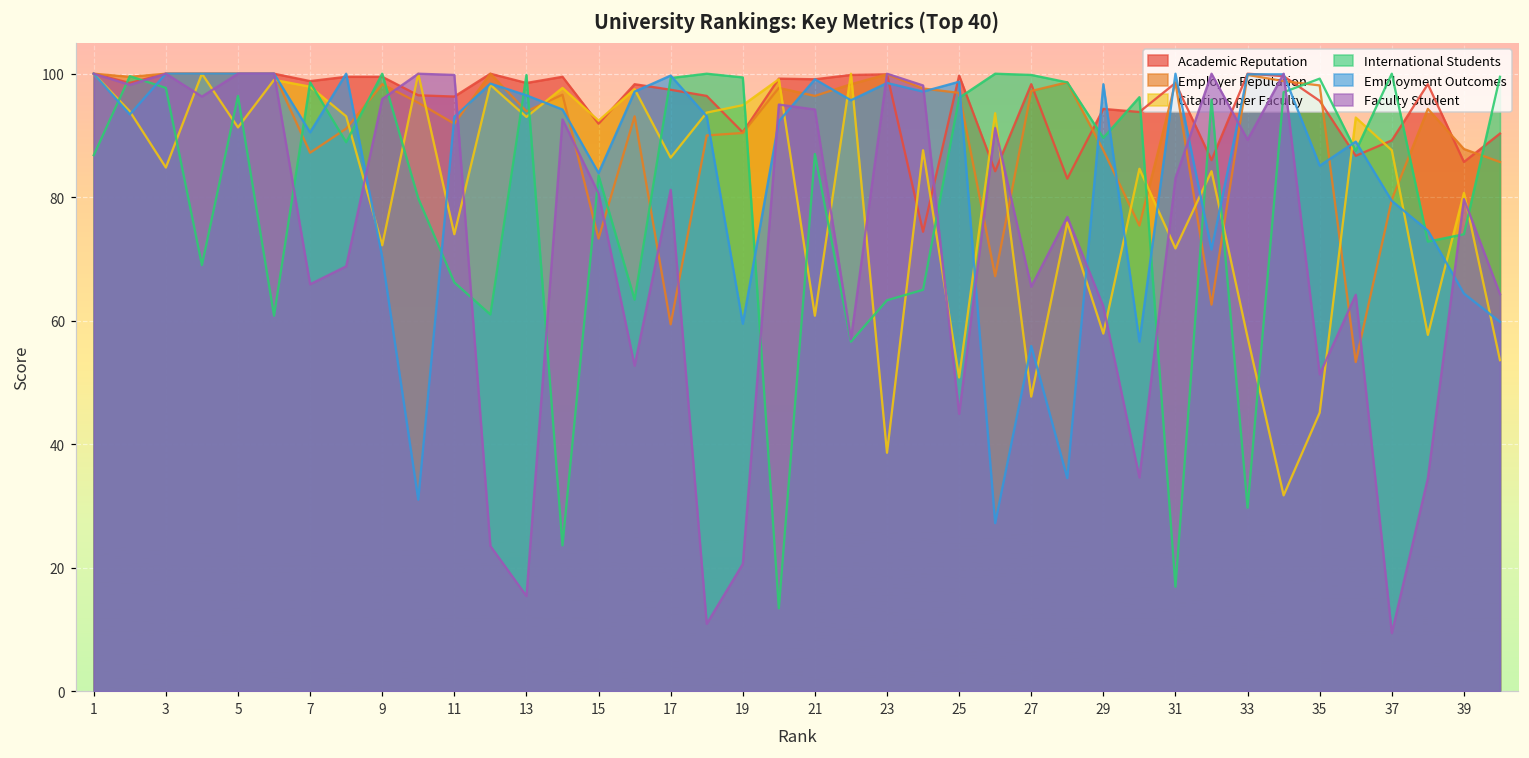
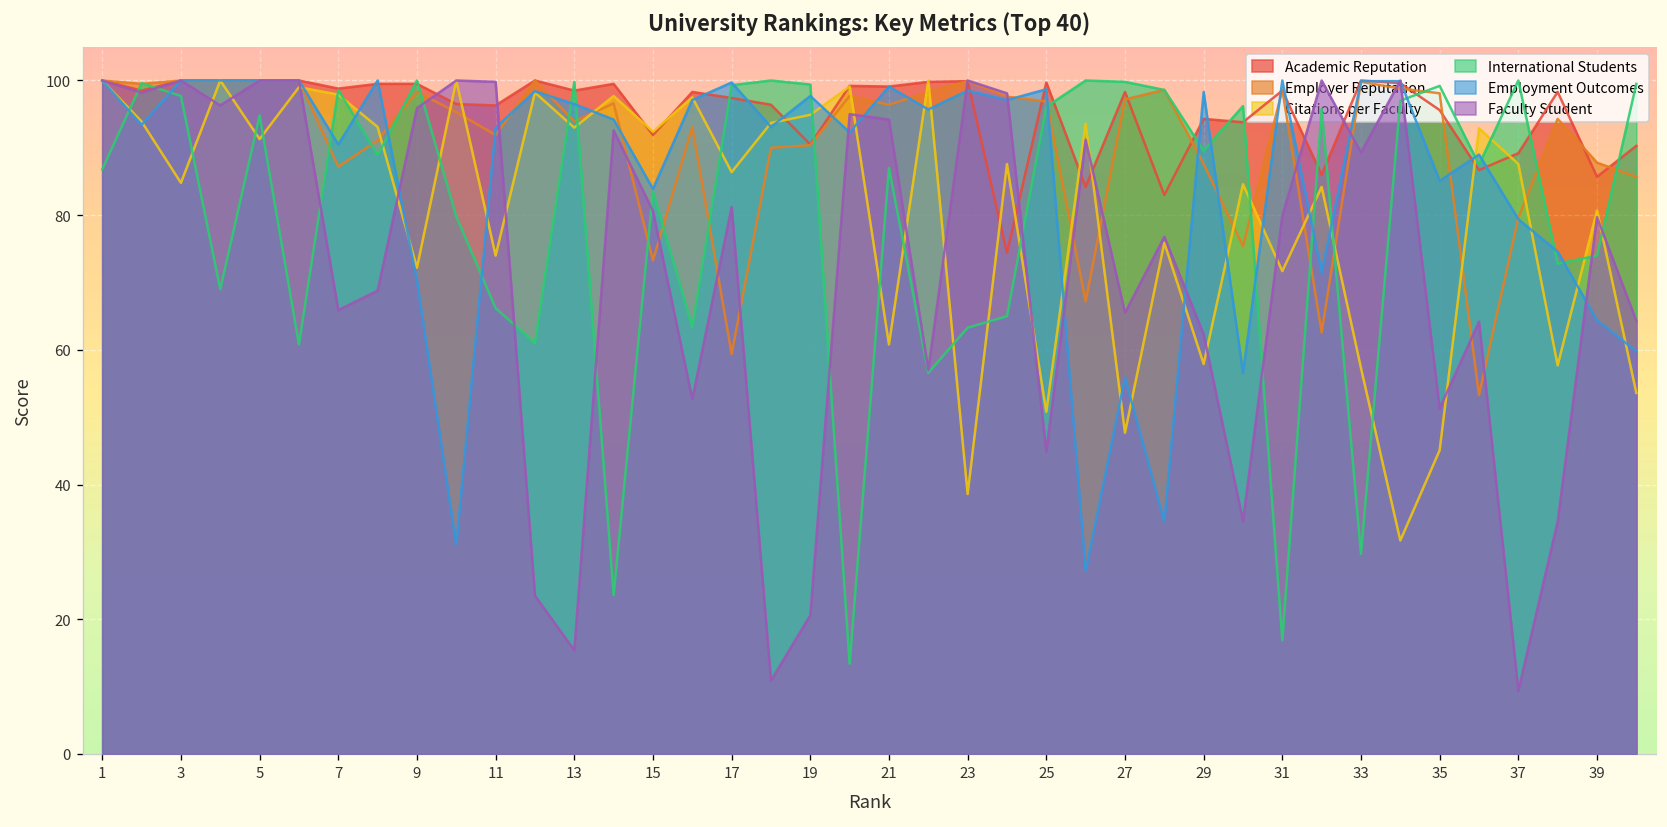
International Students, 5: 96 -> 95
Employment Outcomes, 19: 60 -> 98
Faculty Student, 31: 83 -> 80
